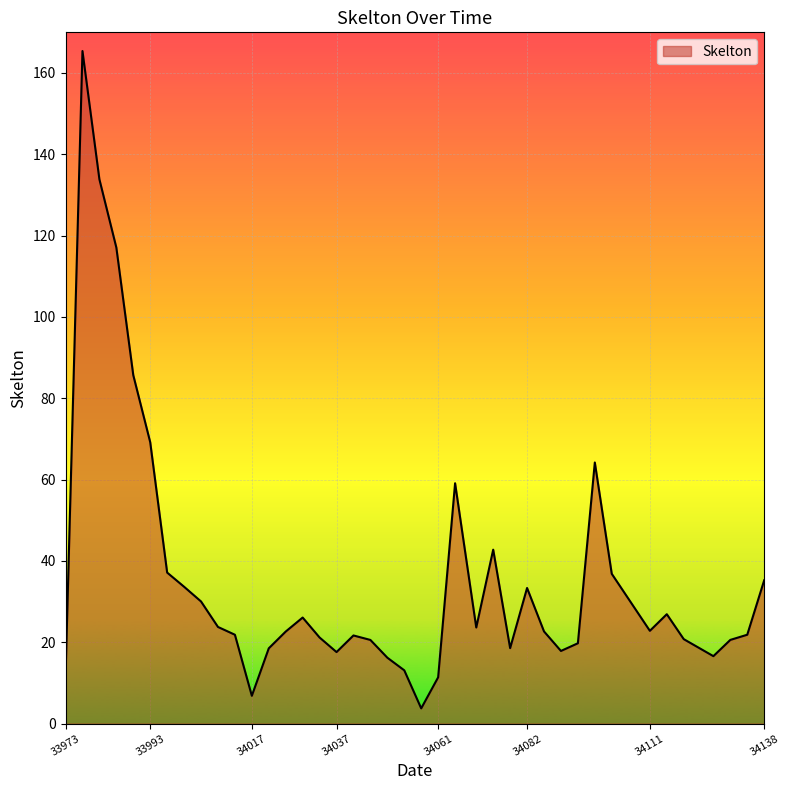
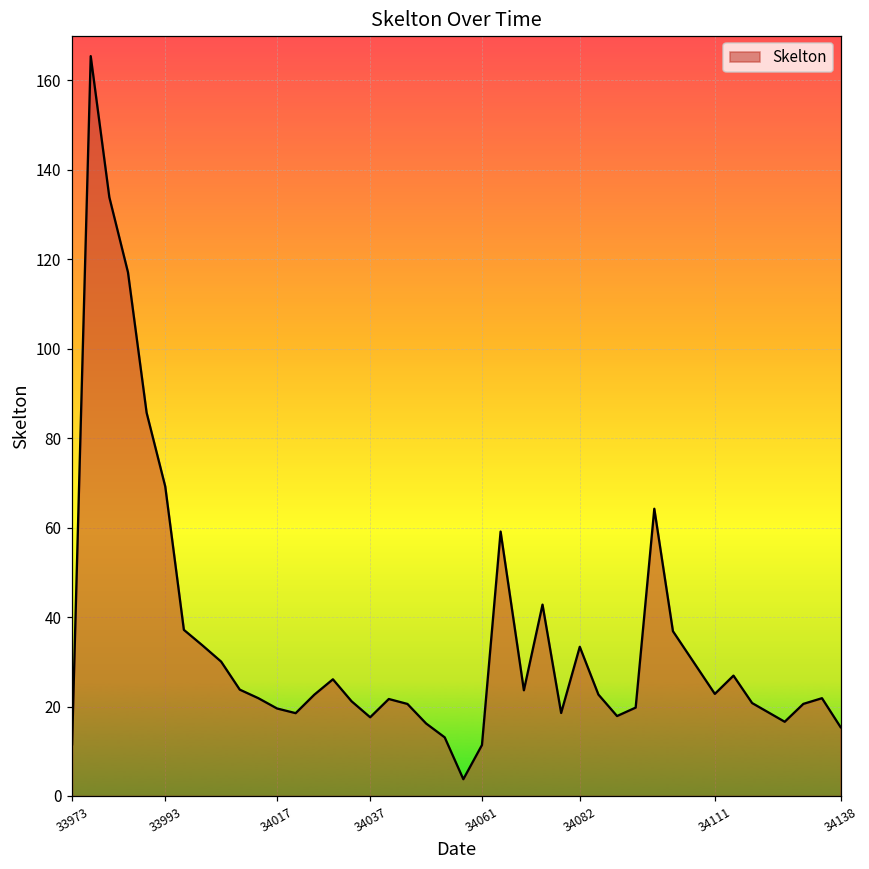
34017: 7 -> 20
34138: 35 -> 15
